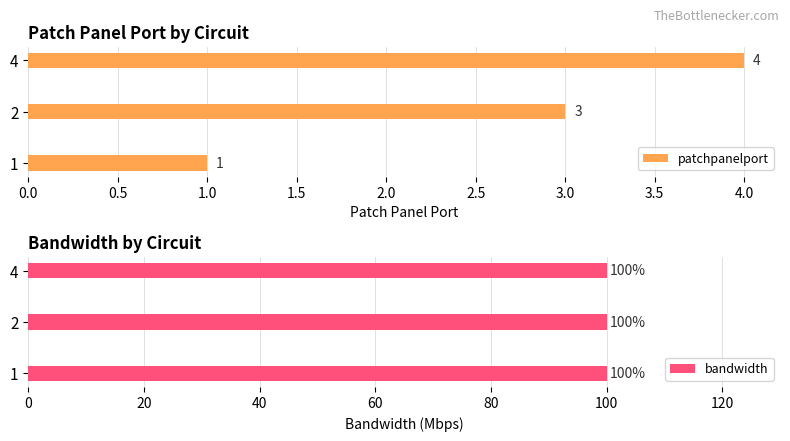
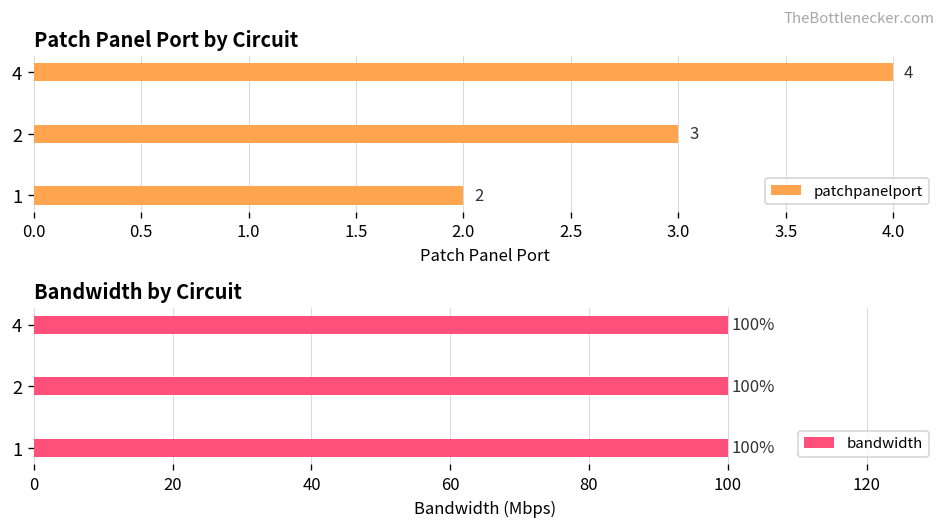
Patch Panel Port by Circuit, 1: 1 -> 2
